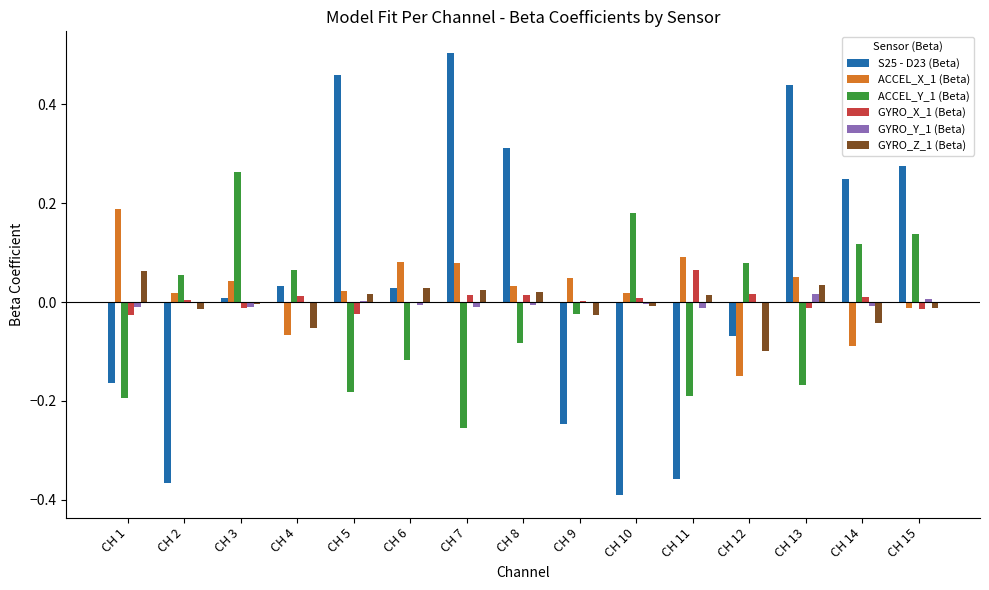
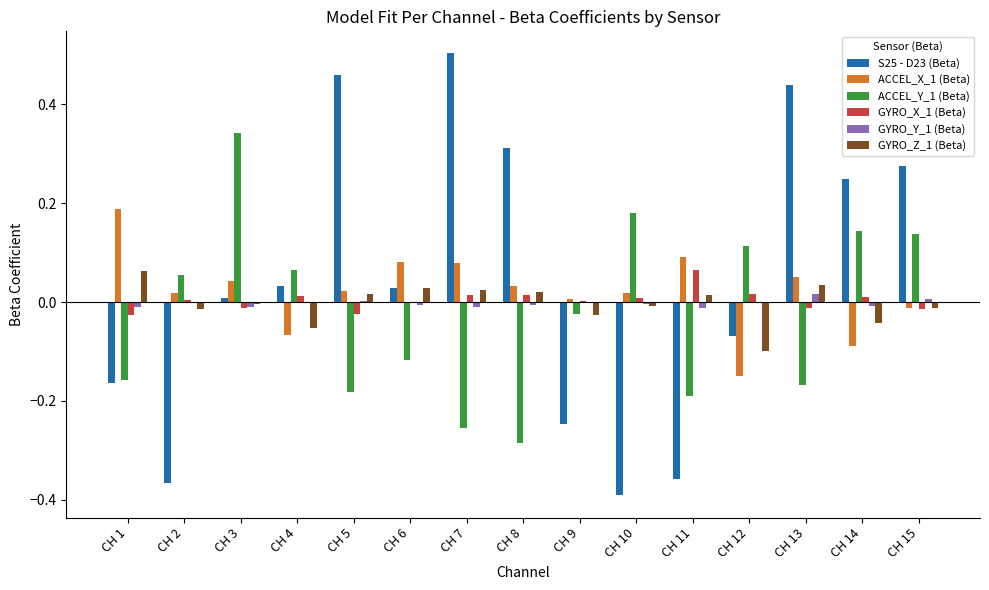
ACCEL_Y_1 (Beta), CH 1: -0.19 -> -0.16
ACCEL_Y_1 (Beta), CH 3: 0.26 -> 0.34
ACCEL_Y_1 (Beta), CH 8: -0.08 -> -0.29
ACCEL_X_1 (Beta), CH 9: 0.05 -> 0.01
ACCEL_Y_1 (Beta), CH 12: 0.08 -> 0.11
ACCEL_Y_1 (Beta), CH 14: 0.12 -> 0.14
